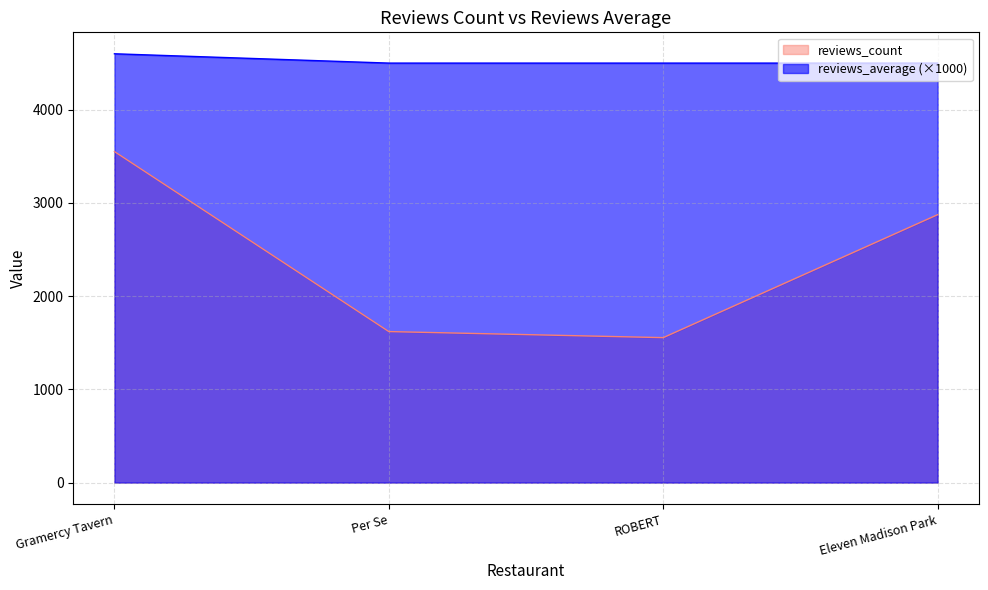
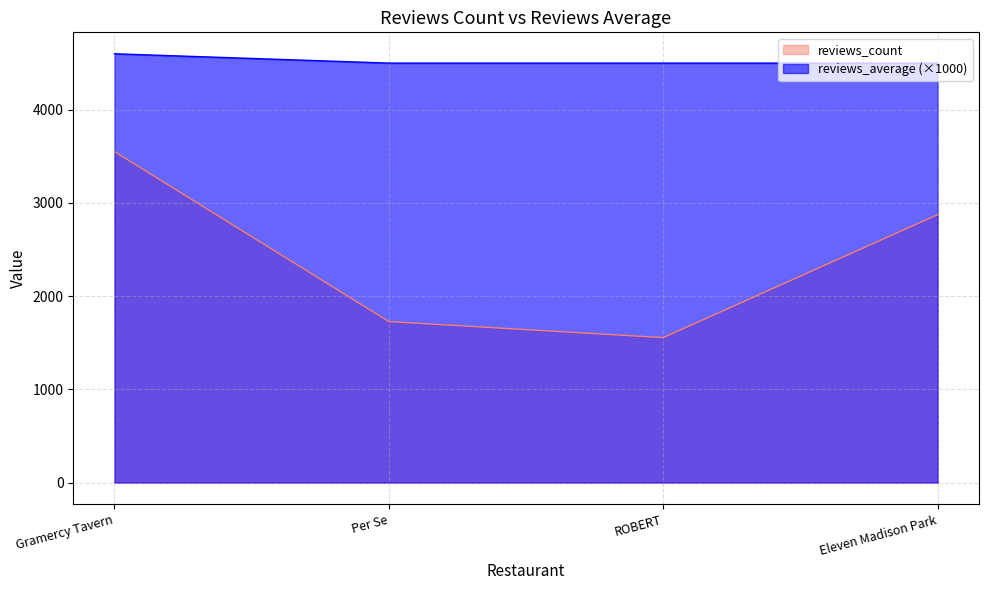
reviews_count, Per Se: 1600 -> 1700
